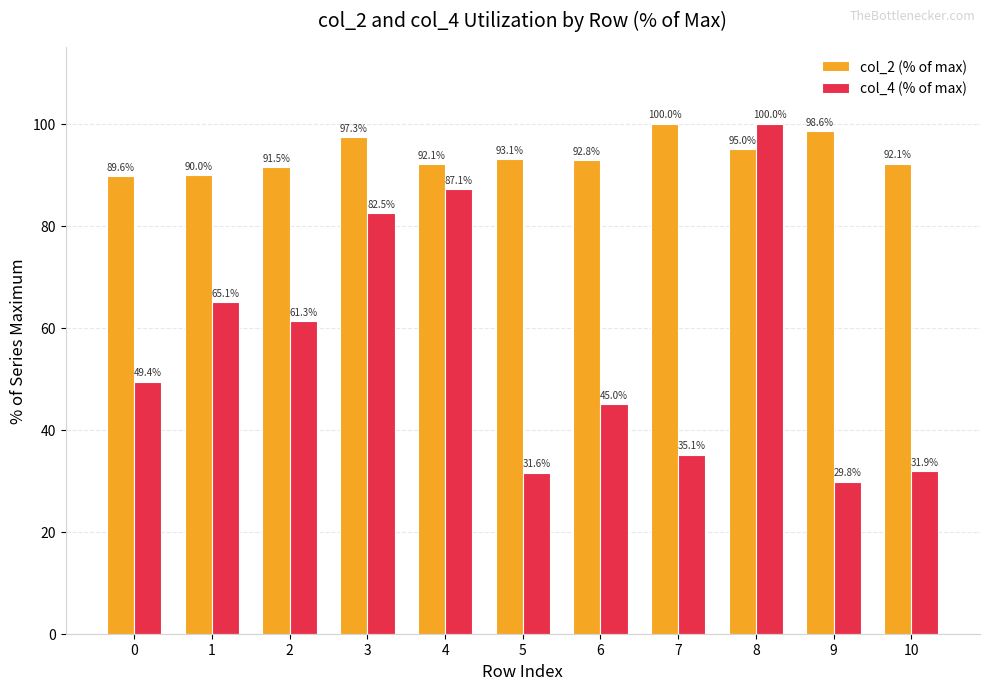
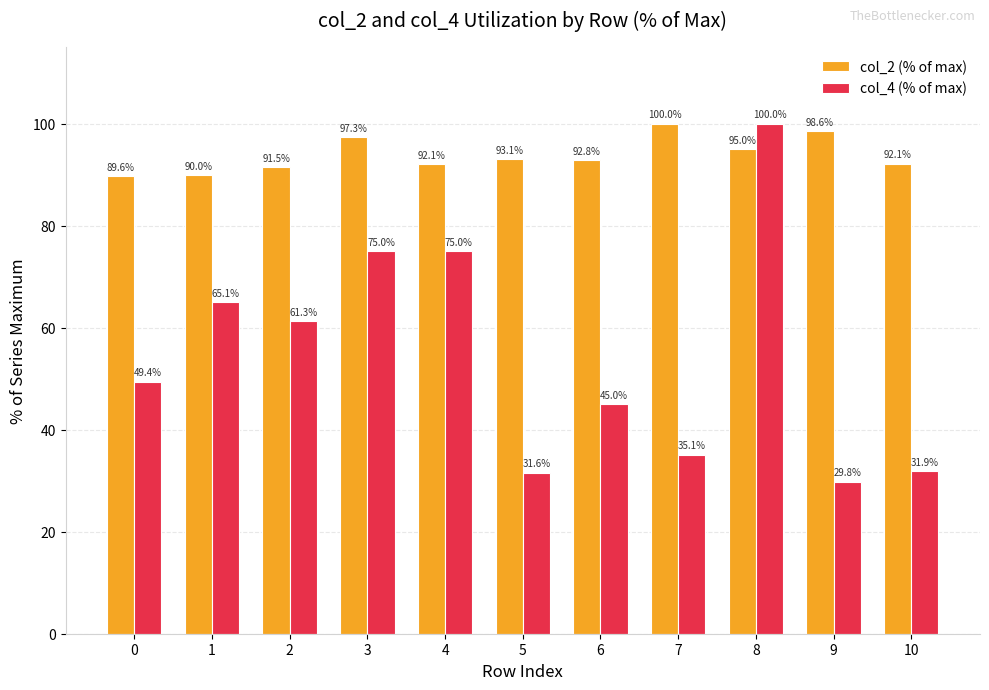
col_4 (% of max), 3: 82.5% -> 75.0%
col_4 (% of max), 4: 87.1% -> 75.0%
